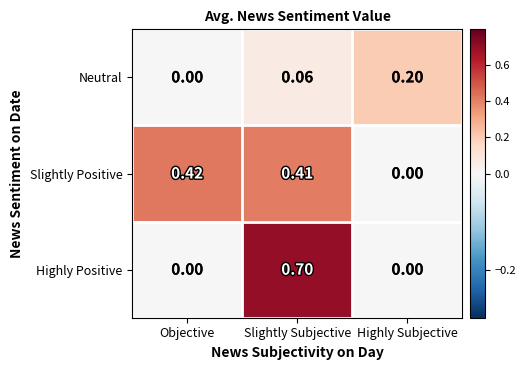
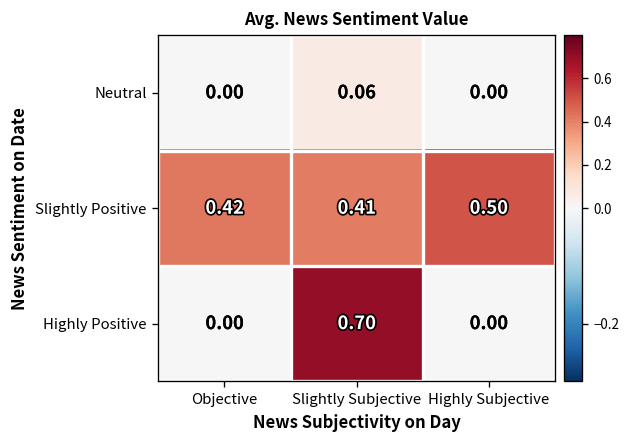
Neutral, Highly Subjective: 0.20 -> 0.00
Slightly Positive, Highly Subjective: 0.00 -> 0.50
